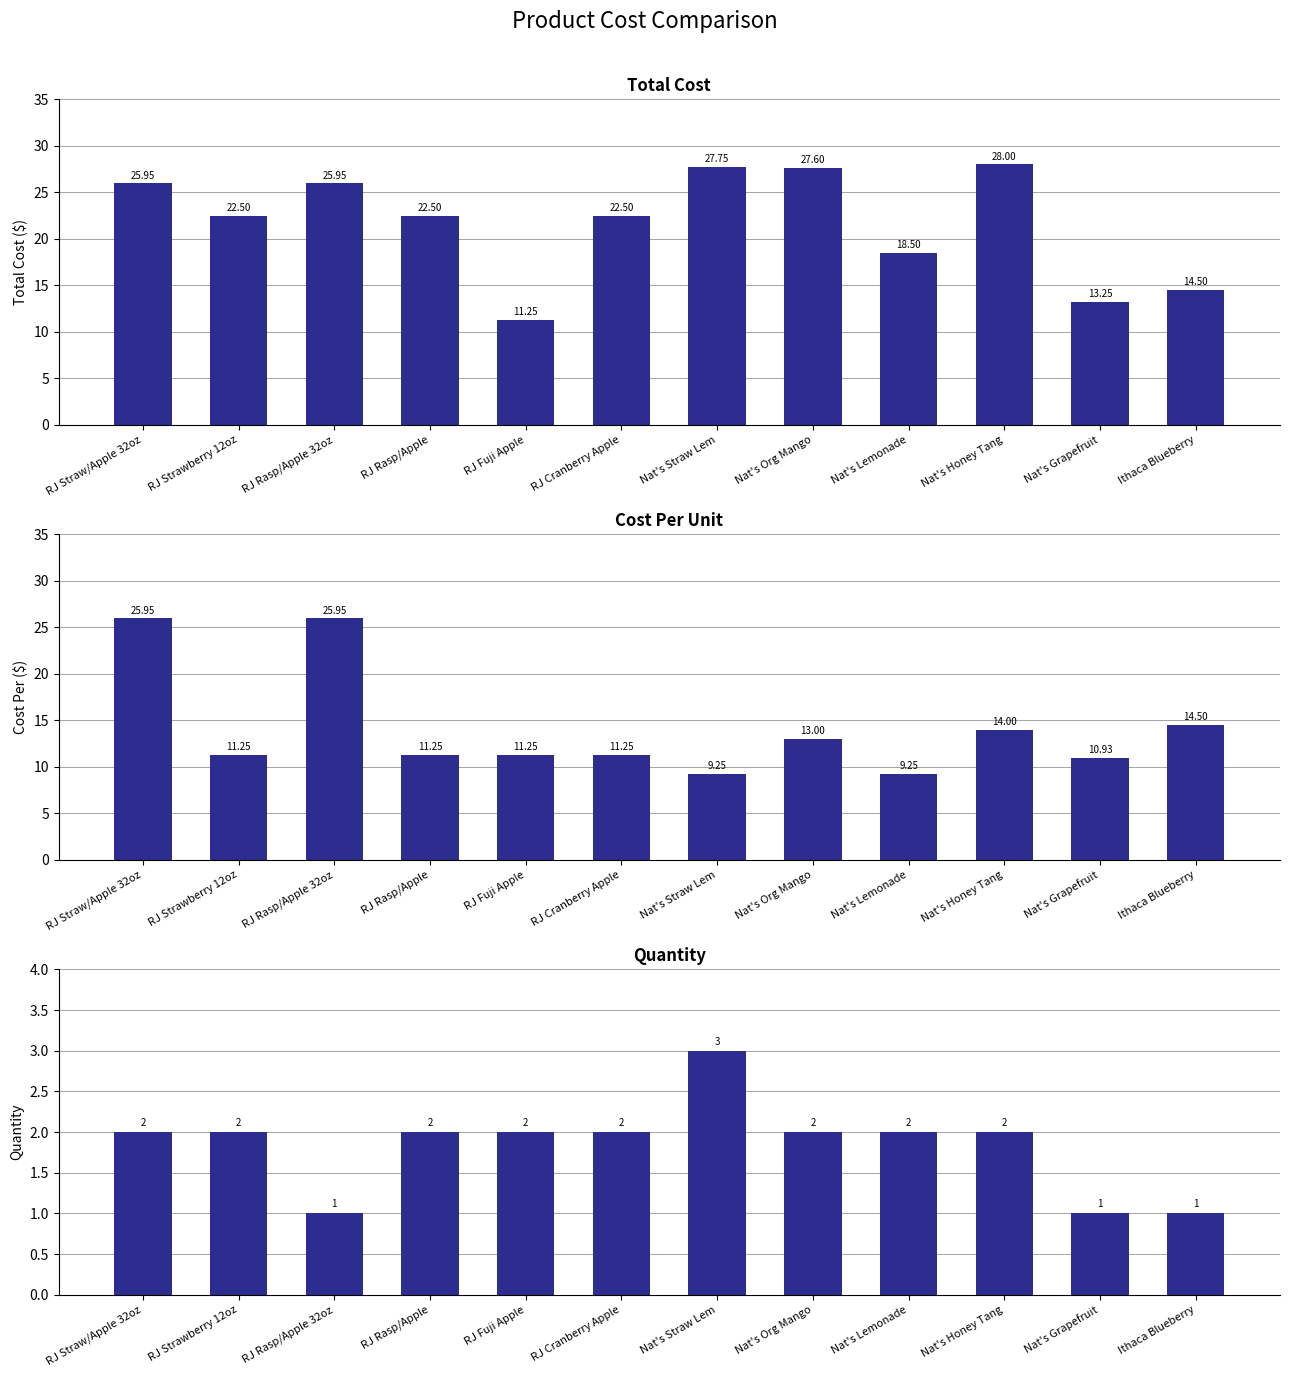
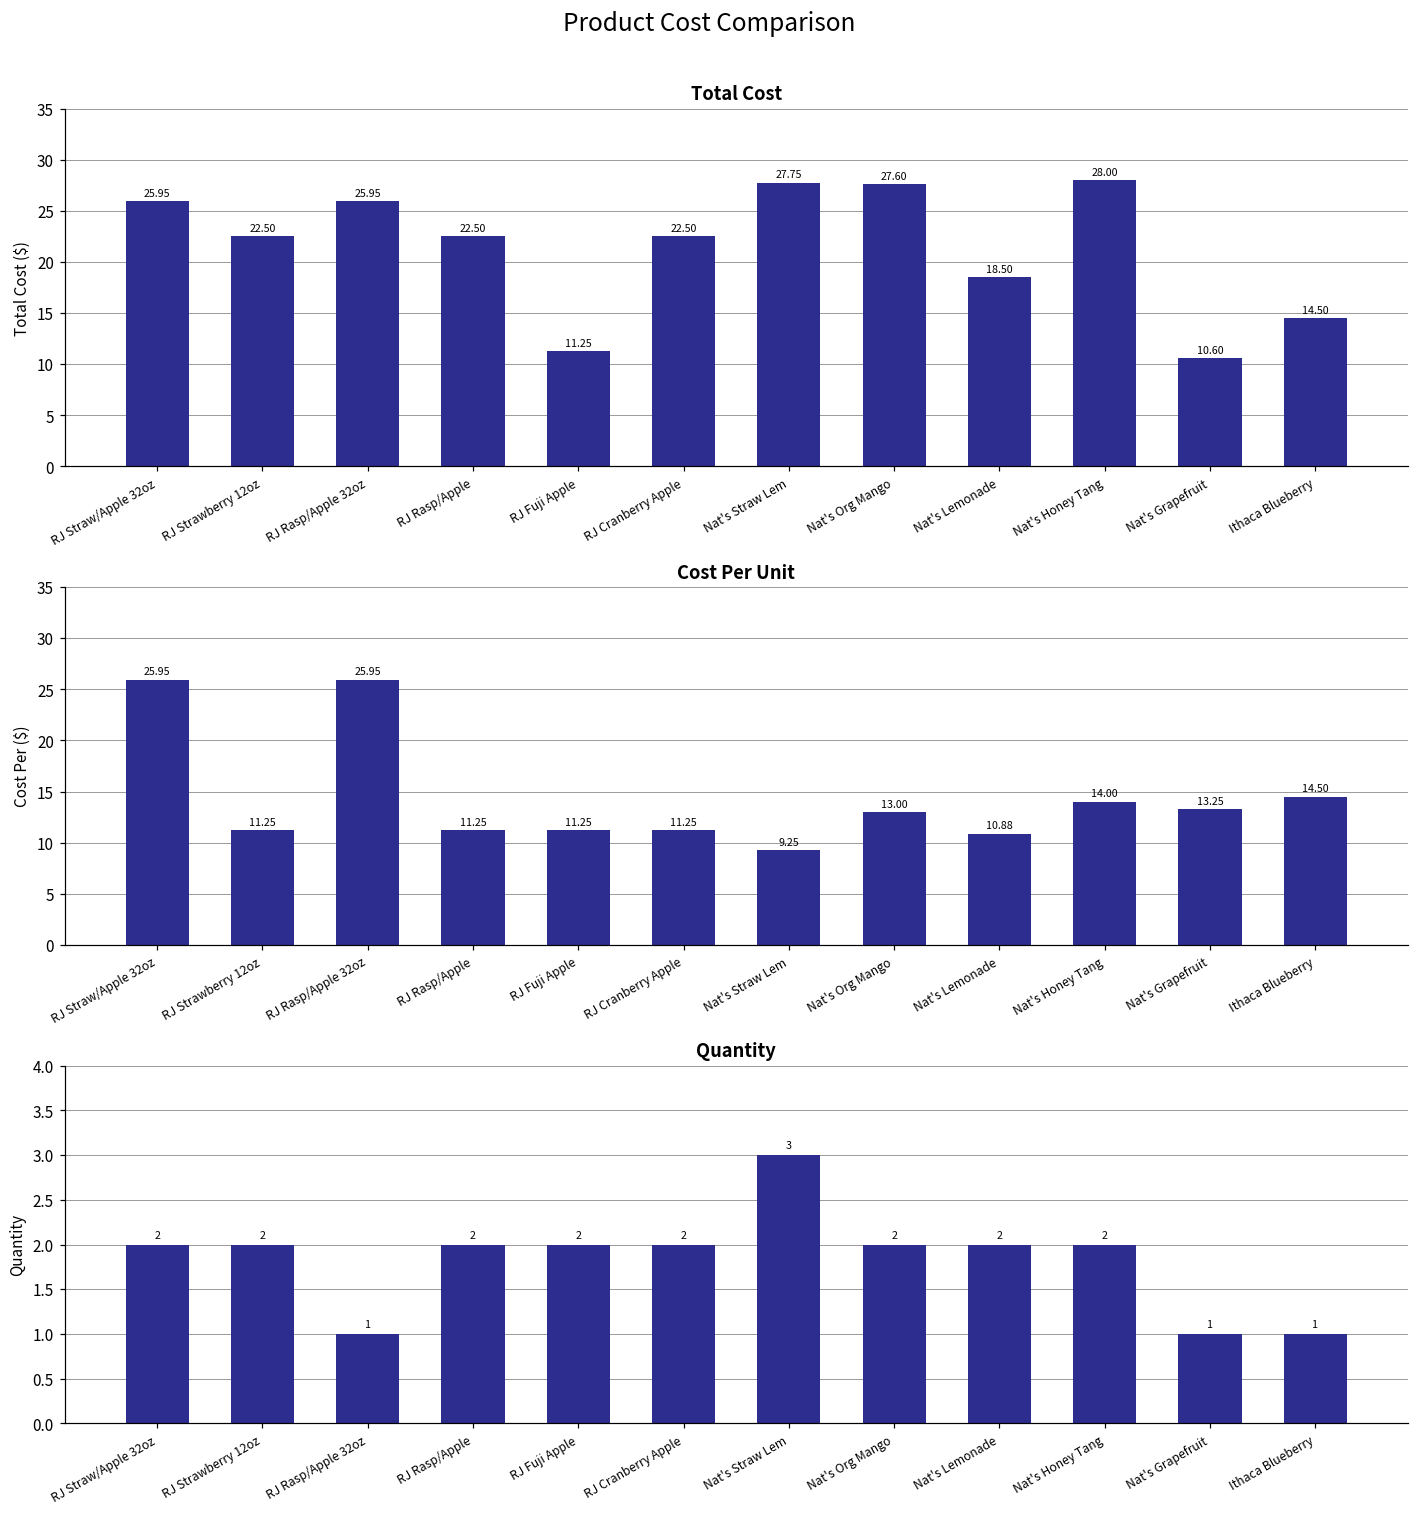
Total Cost, Nat's Grapefruit: 13.25 -> 10.60
Cost Per Unit, Nat's Lemonade: 9.25 -> 10.88
Cost Per Unit, Nat's Grapefruit: 10.93 -> 13.25
